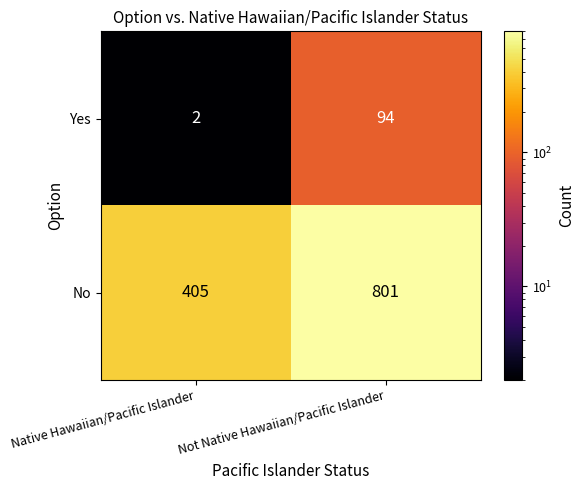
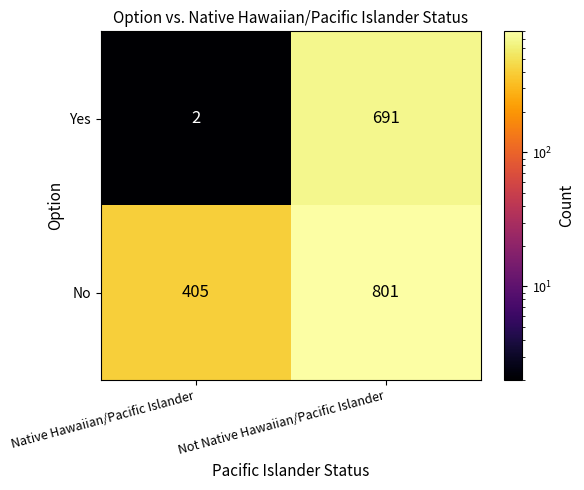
Yes, Not Native Hawaiian/Pacific Islander: 94 -> 691
